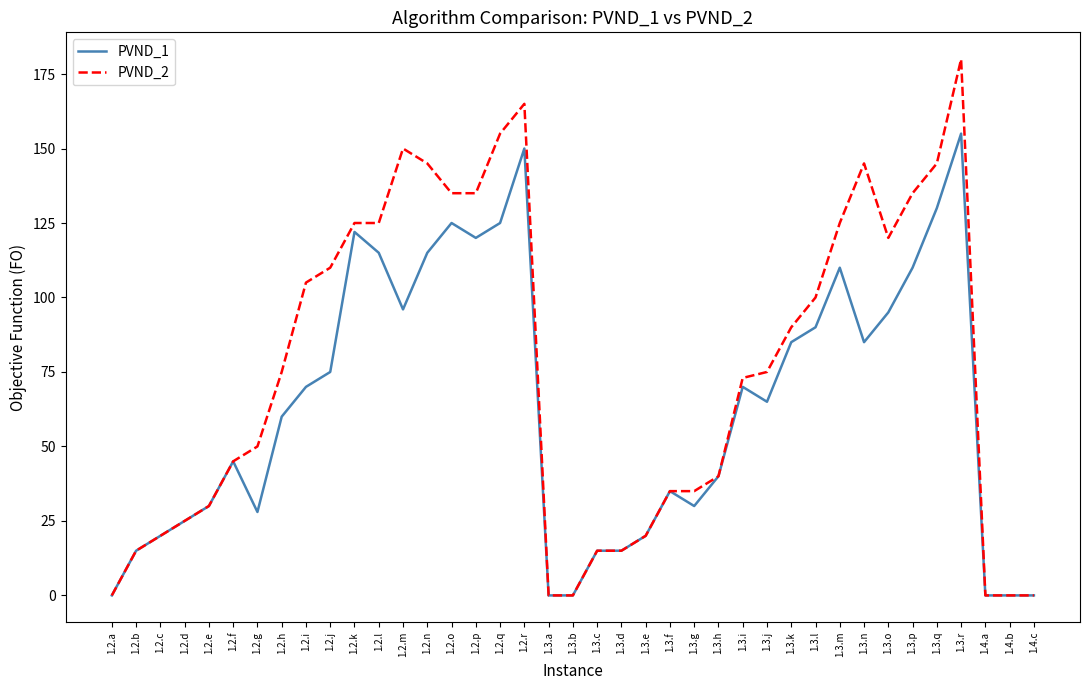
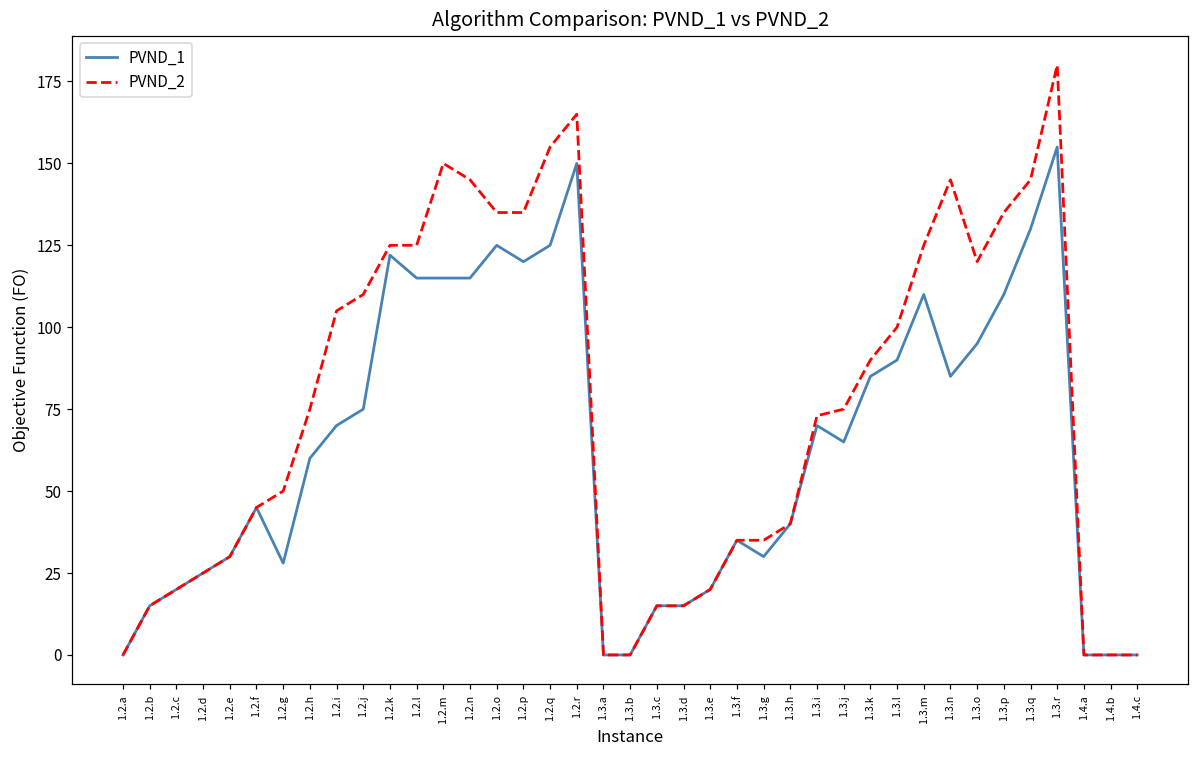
PVND_1, 1.2.m: 96 -> 115
